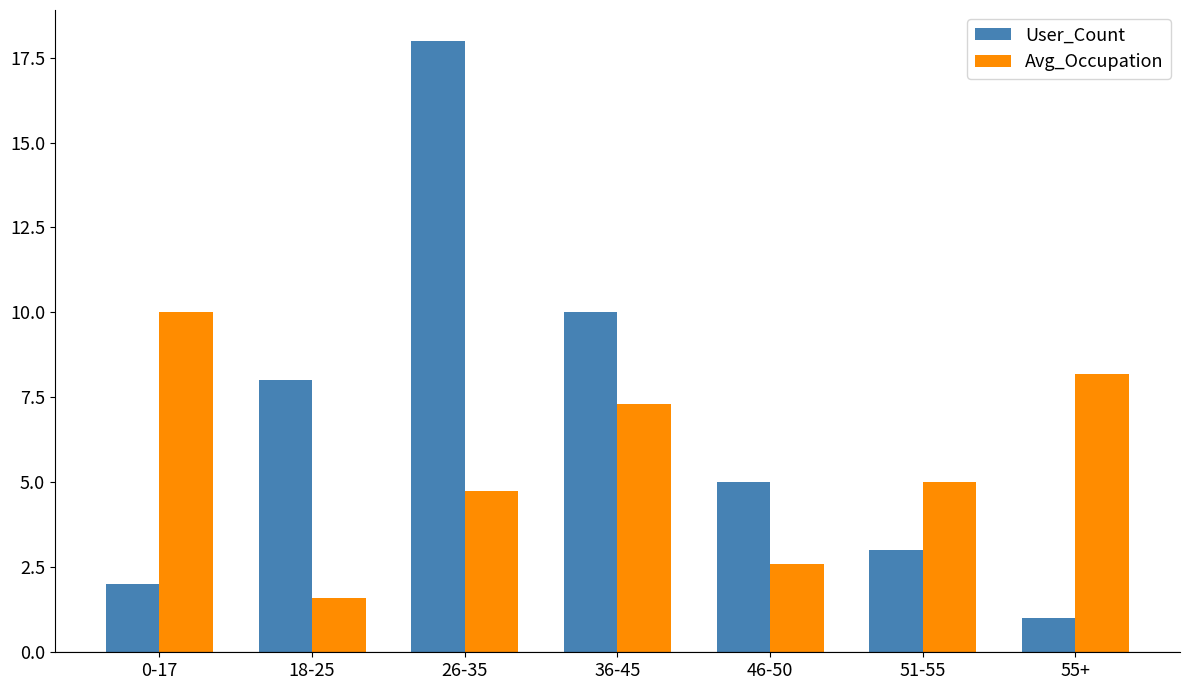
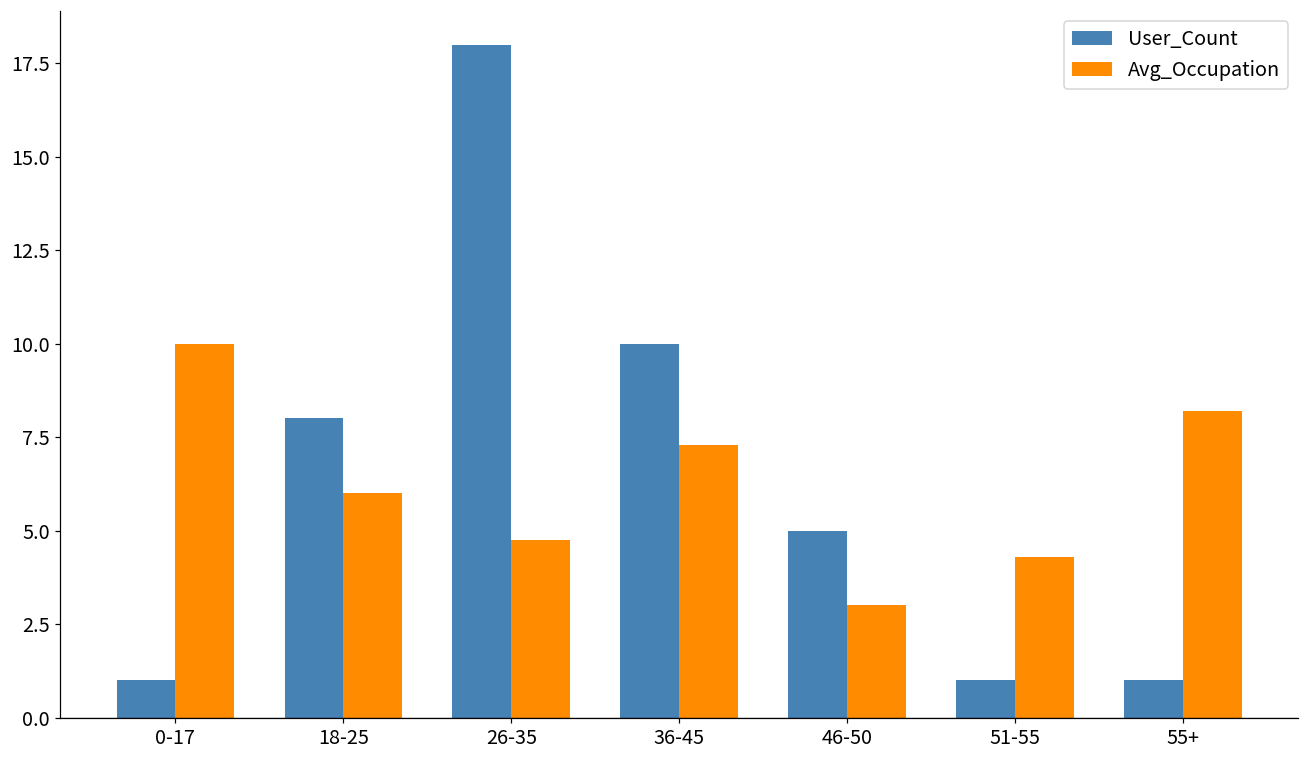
User_Count, 0-17: 2 -> 1
Avg_Occupation, 18-25: 1.6 -> 6.0
Avg_Occupation, 46-50: 2.6 -> 3.0
User_Count, 51-55: 3 -> 1
Avg_Occupation, 51-55: 5.0 -> 4.3
